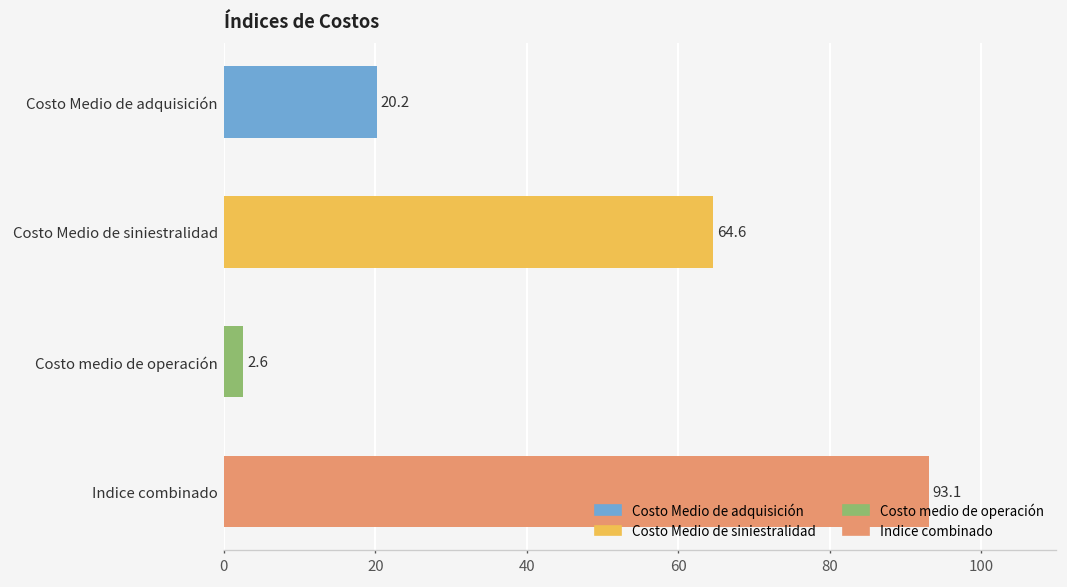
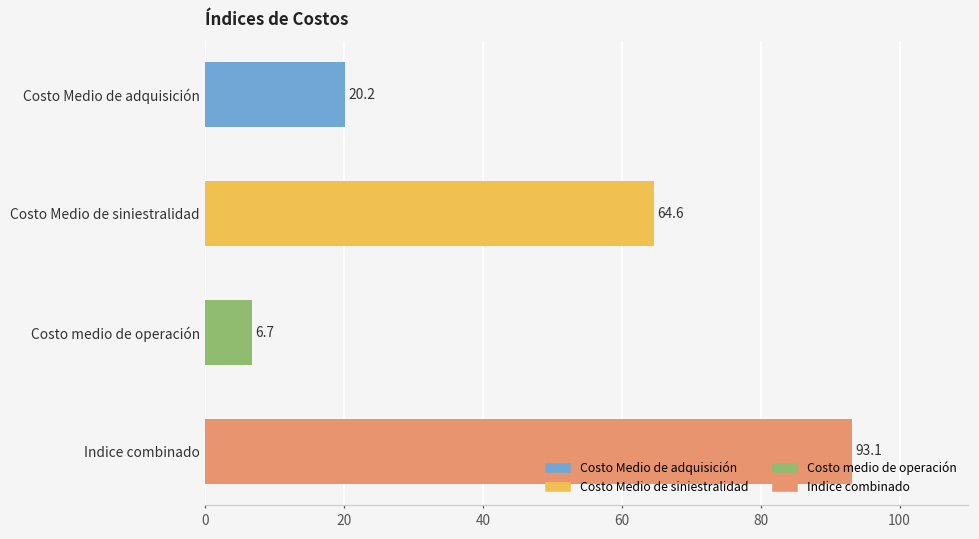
Costo medio de operación: 2.6 -> 6.7
